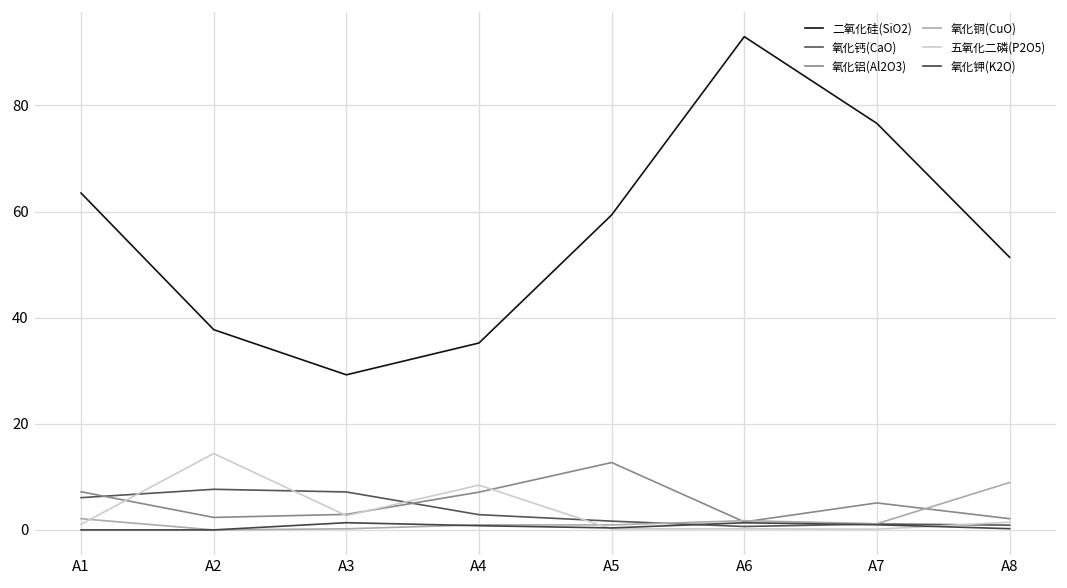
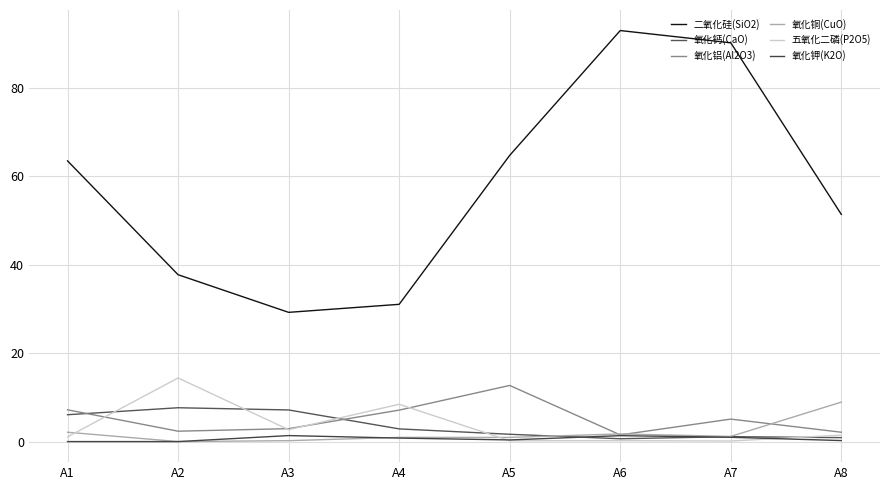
二氧化硅(SiO2), A4: 35 -> 31
二氧化硅(SiO2), A5: 59 -> 65
二氧化硅(SiO2), A7: 77 -> 90
